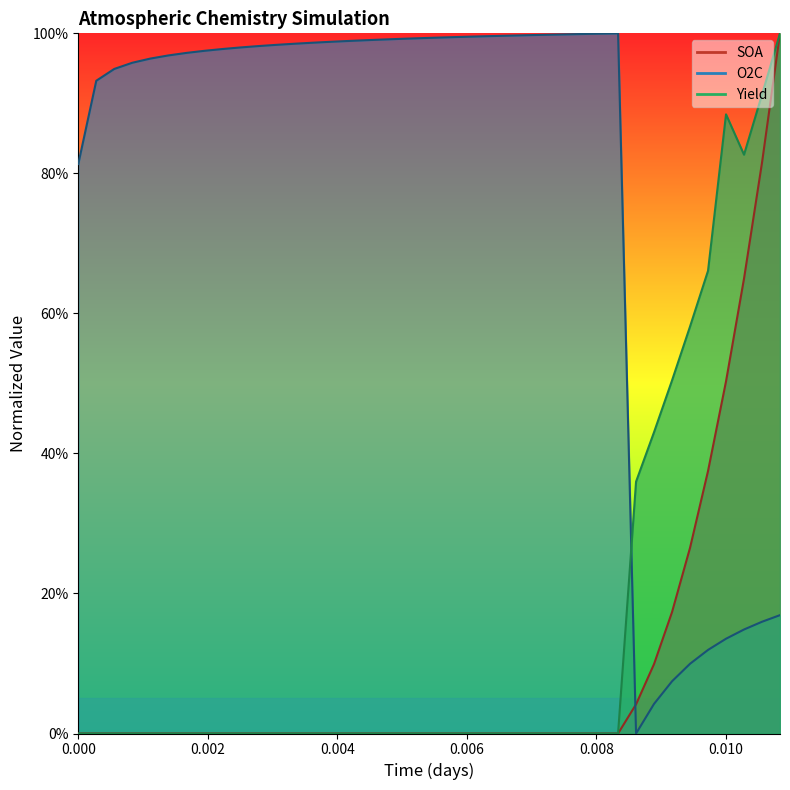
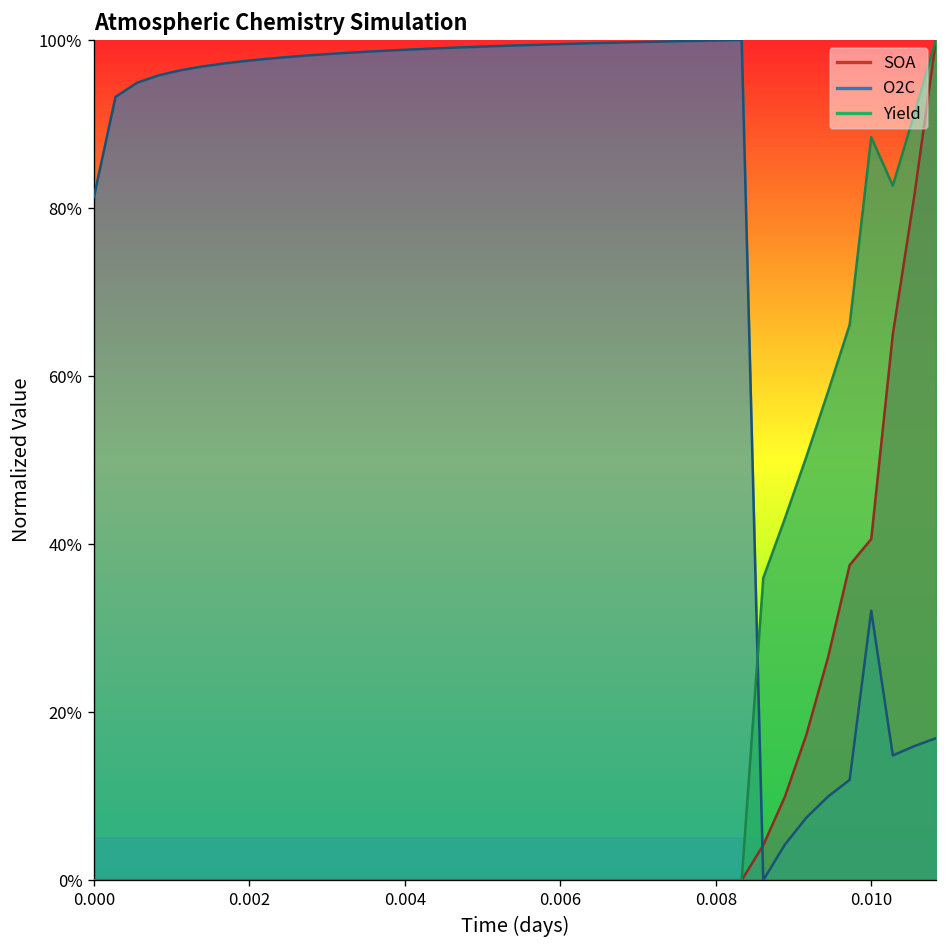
SOA, 0.010: 50% -> 41%
O2C, 0.010: 14% -> 32%
